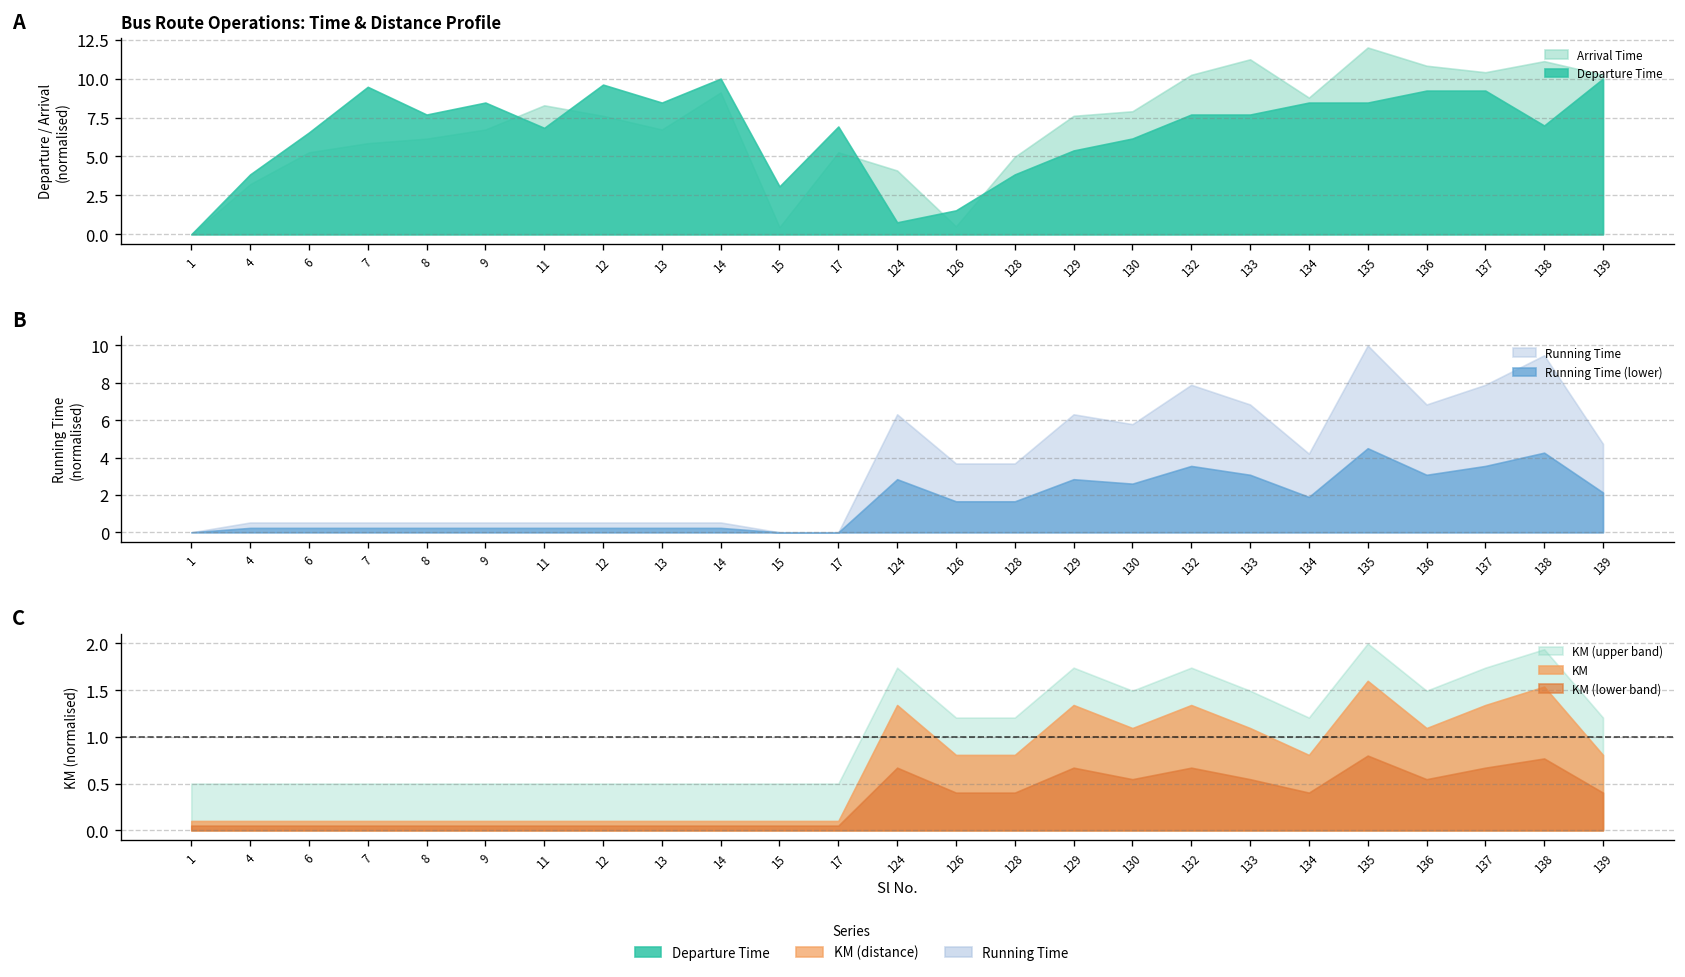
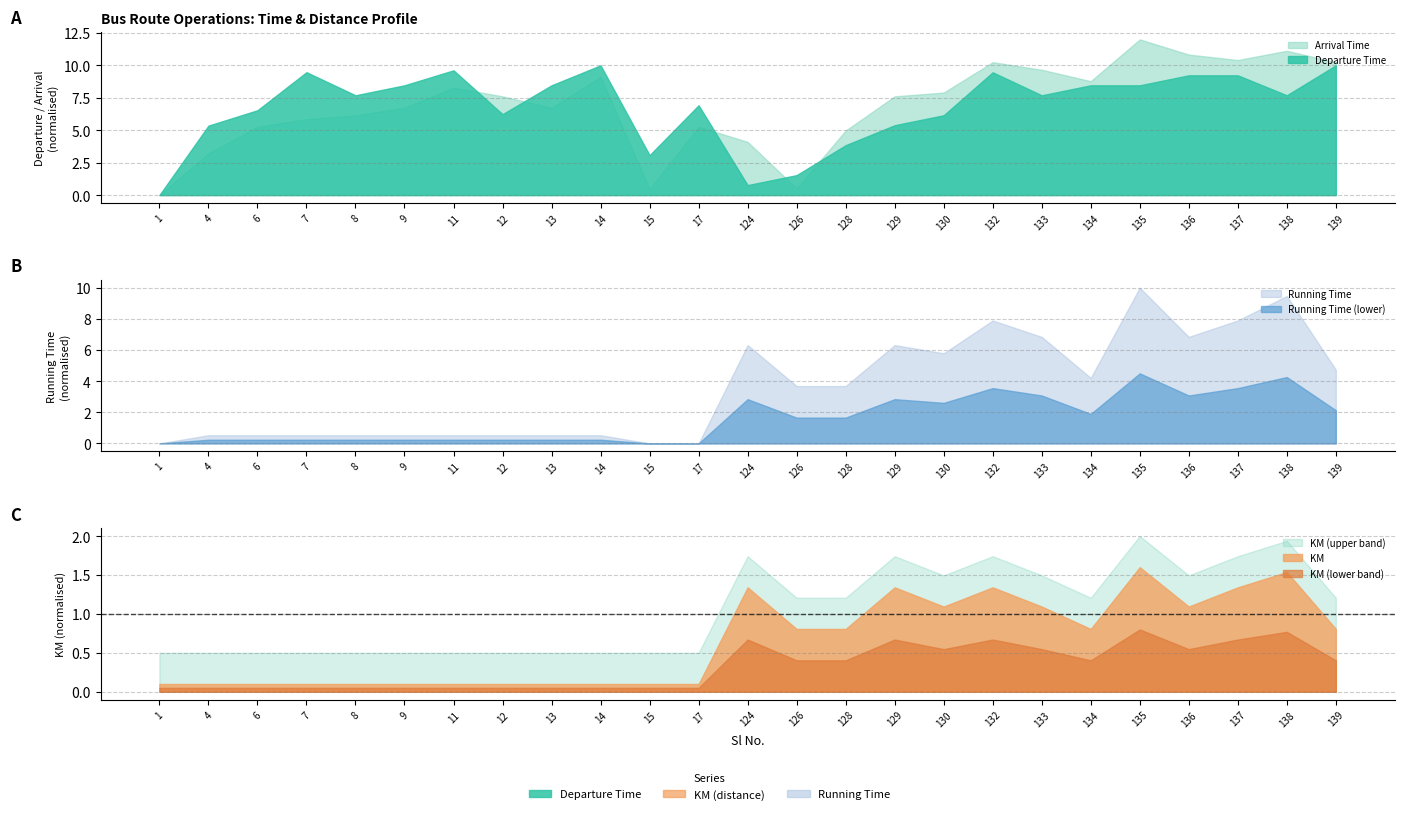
Bus Route Operations: Time & Distance Profile, Departure Time, 4: 3.8 -> 5.4
Bus Route Operations: Time & Distance Profile, Departure Time, 11: 6.8 -> 9.6
Bus Route Operations: Time & Distance Profile, Departure Time, 12: 9.6 -> 6.2
Bus Route Operations: Time & Distance Profile, Departure Time, 132: 7.7 -> 9.5
Bus Route Operations: Time & Distance Profile, Arrival Time, 133: 11.2 -> 9.7
Bus Route Operations: Time & Distance Profile, Departure Time, 138: 7.0 -> 7.7
